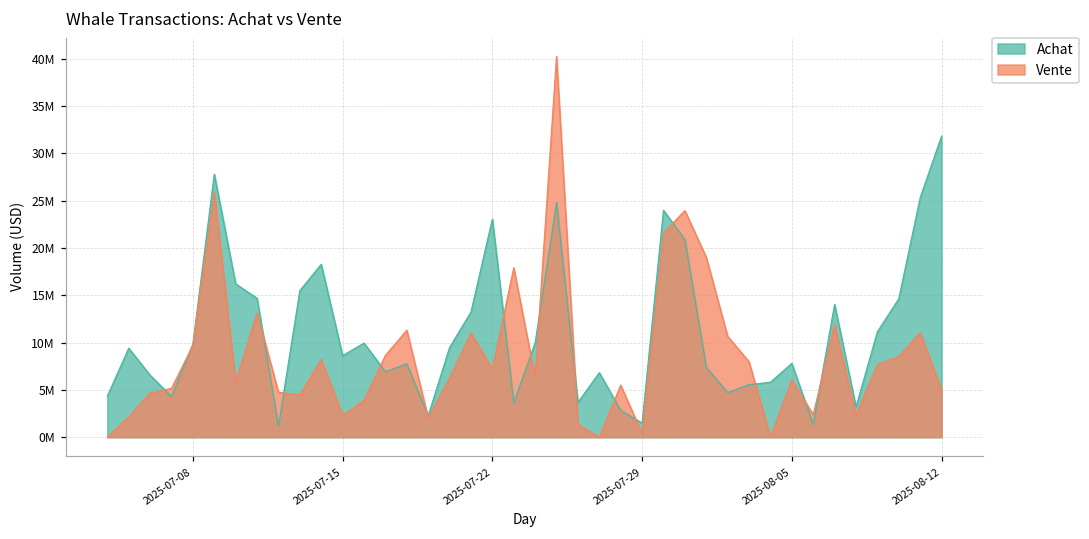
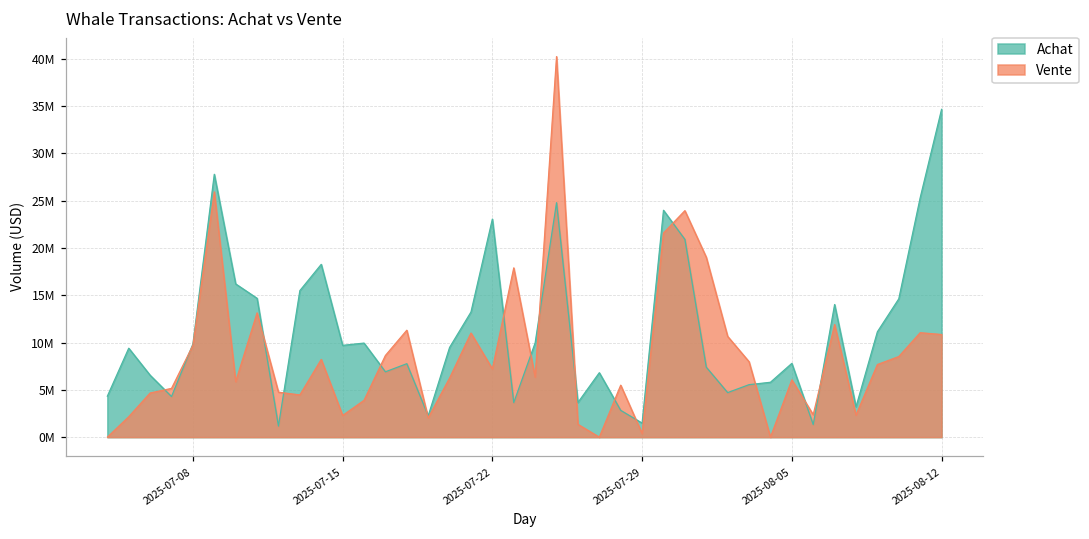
Achat, 2025-07-15: 9000000 -> 10000000
Achat, 2025-08-12: 32000000 -> 35000000
Vente, 2025-08-12: 5000000 -> 11000000
